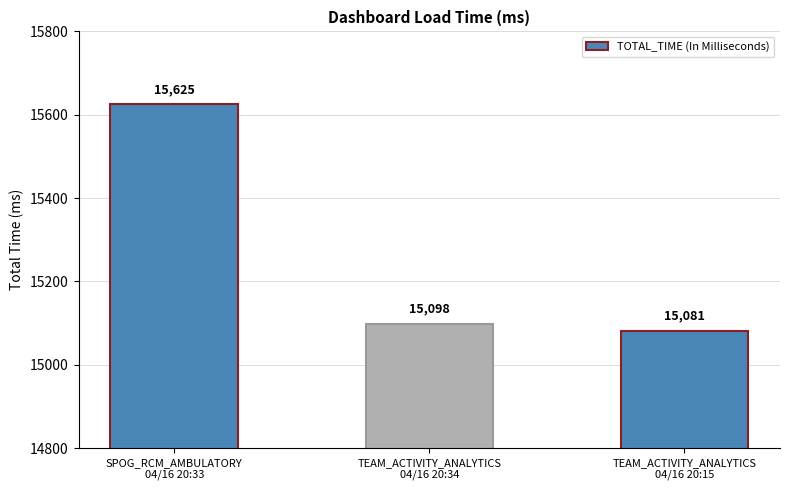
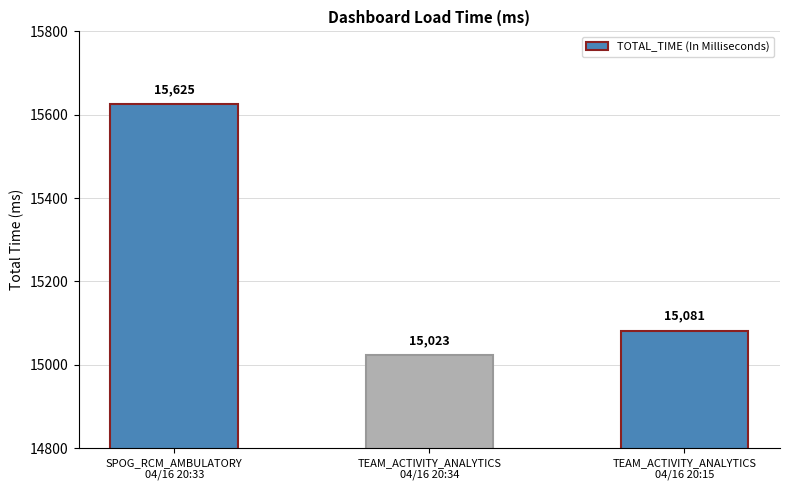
TEAM_ACTIVITY_ANALYTICS 04/16 20:34: 15,098 -> 15,023
